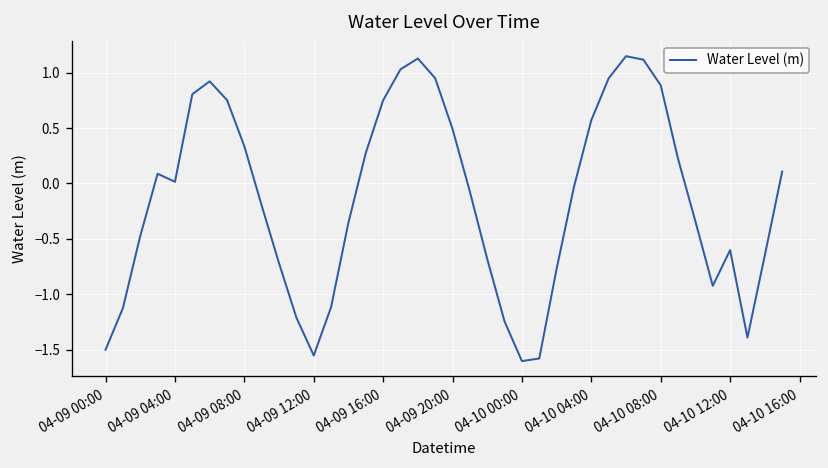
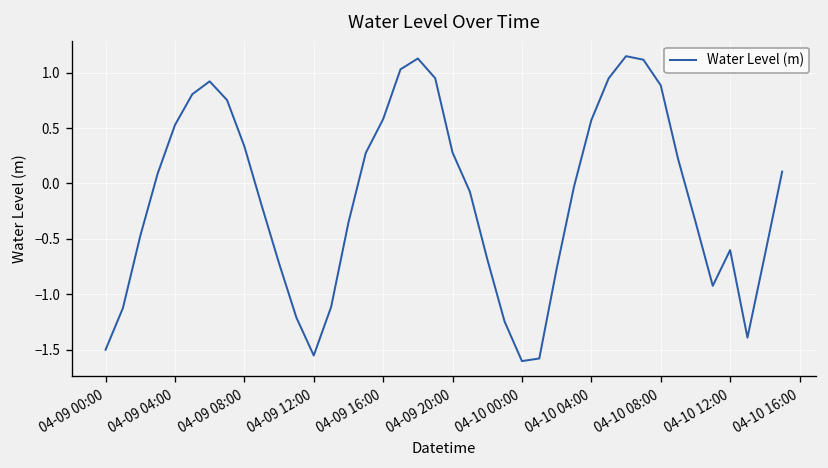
04-09 04:00: 0.0 -> 0.5
04-09 16:00: 0.8 -> 0.6
04-09 20:00: 0.5 -> 0.3
